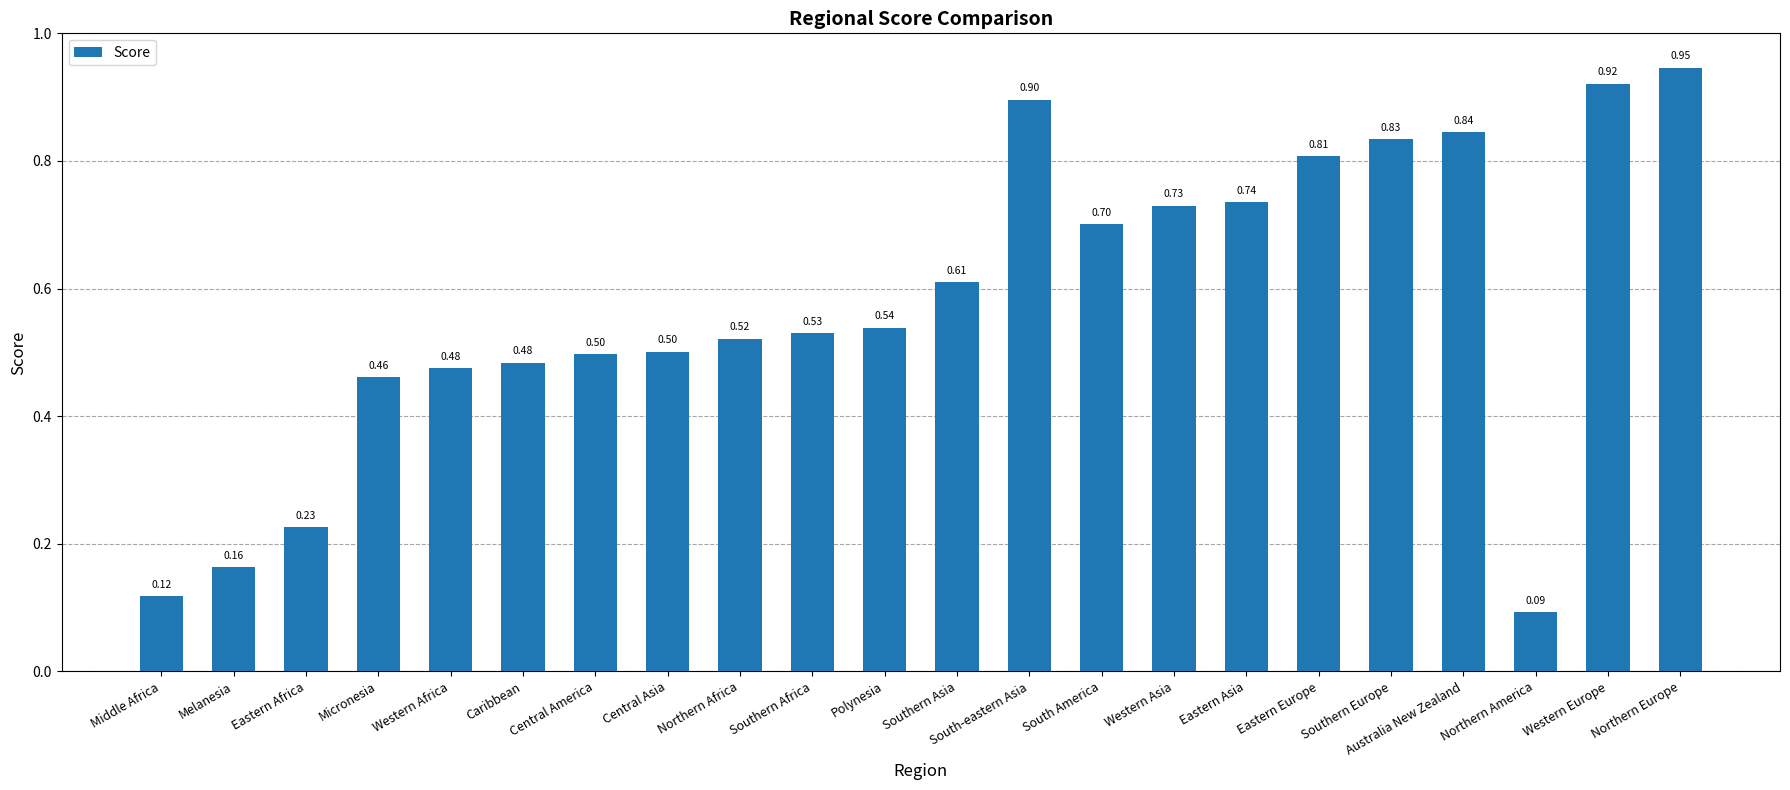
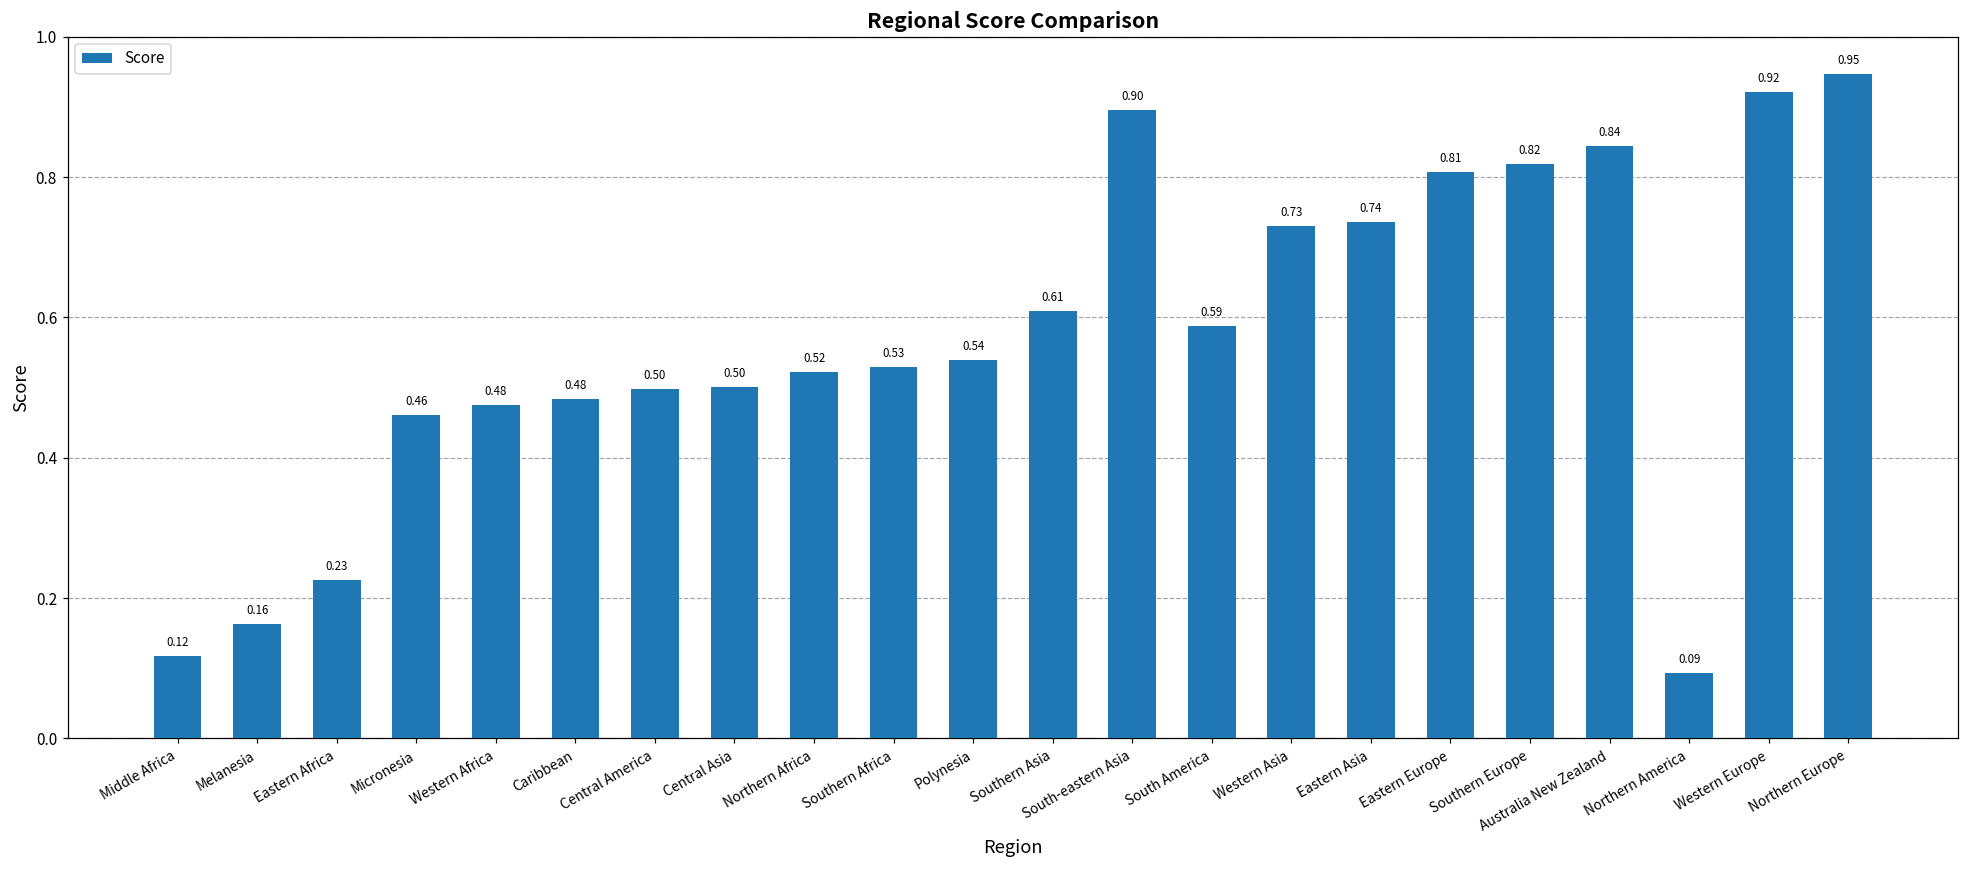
South America: 0.70 -> 0.59
Southern Europe: 0.83 -> 0.82
